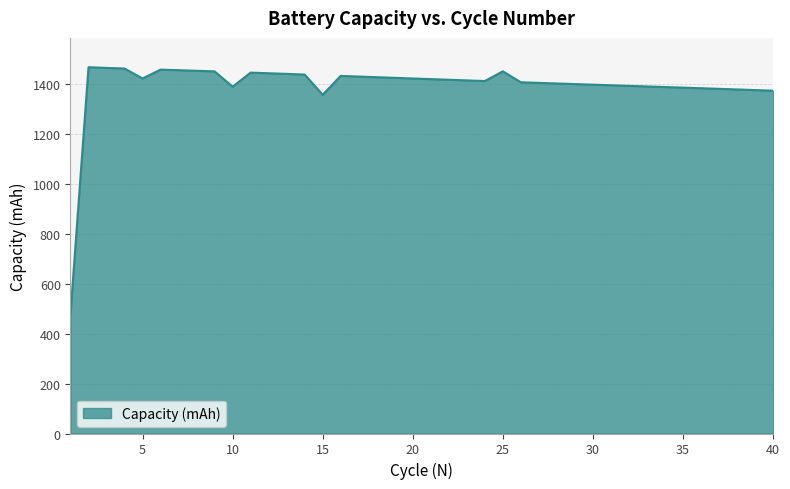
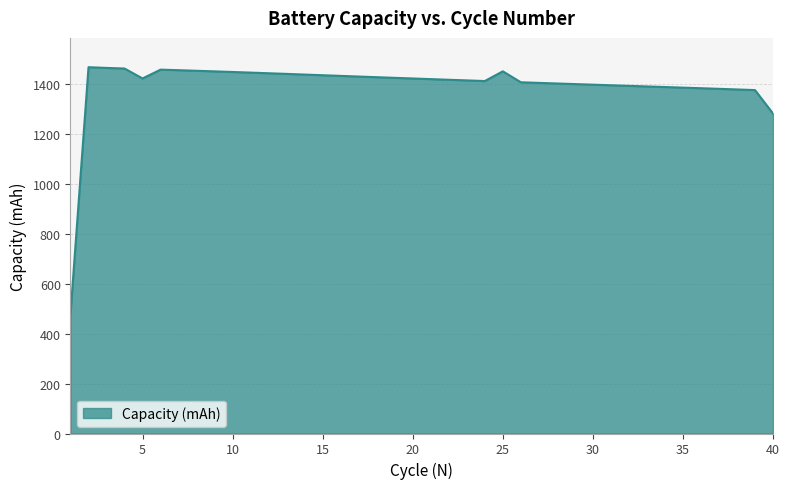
10: 1390 -> 1450
15: 1360 -> 1430
40: 1370 -> 1280
